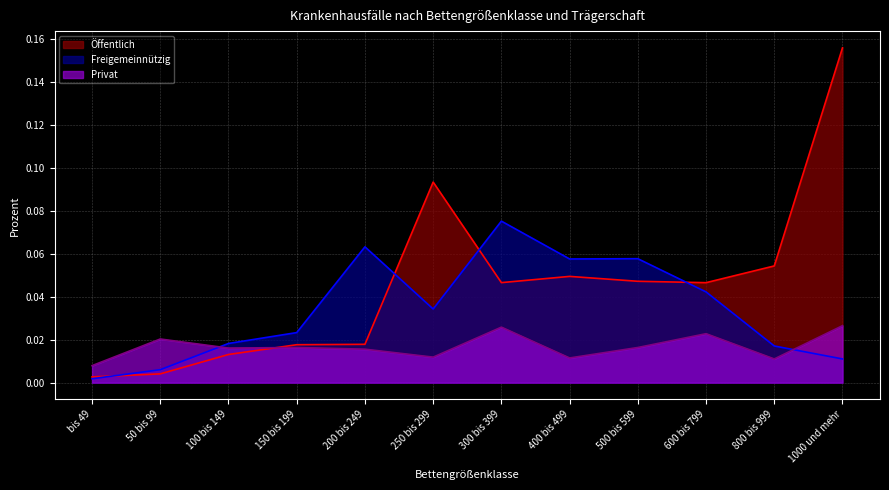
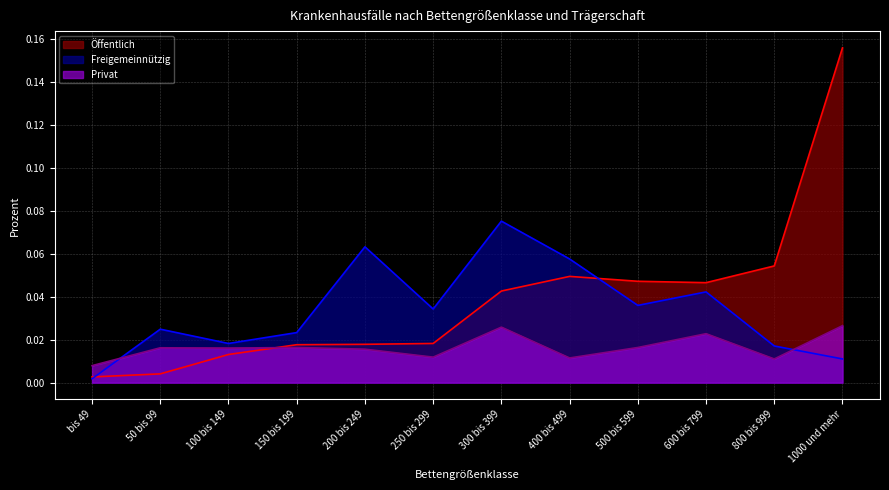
Freigemeinnützig, 50 bis 99: 0.006 -> 0.025
Privat, 50 bis 99: 0.020 -> 0.016
Öffentlich, 250 bis 299: 0.093 -> 0.018
Öffentlich, 300 bis 399: 0.047 -> 0.043
Freigemeinnützig, 500 bis 599: 0.058 -> 0.036
